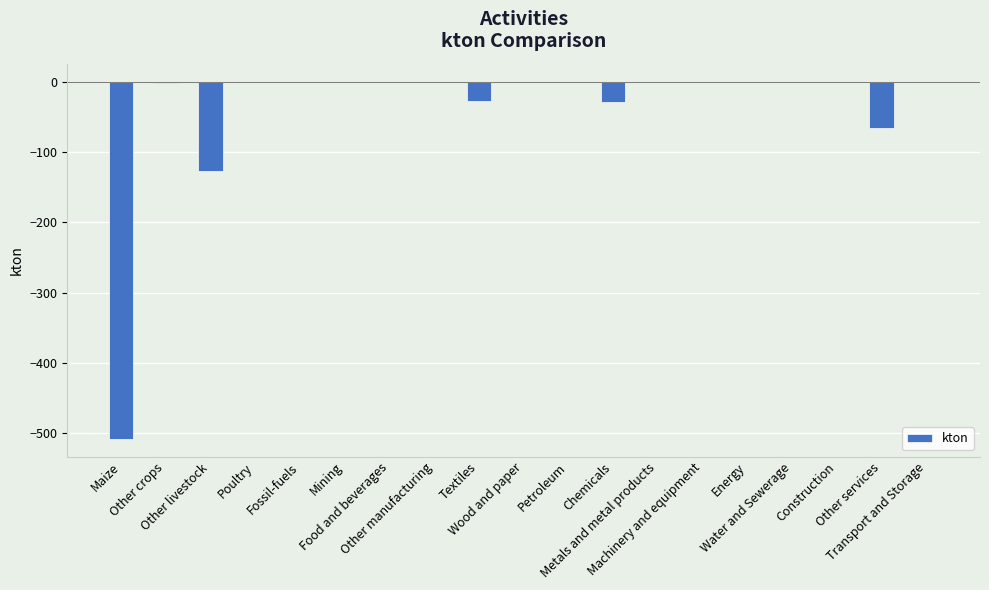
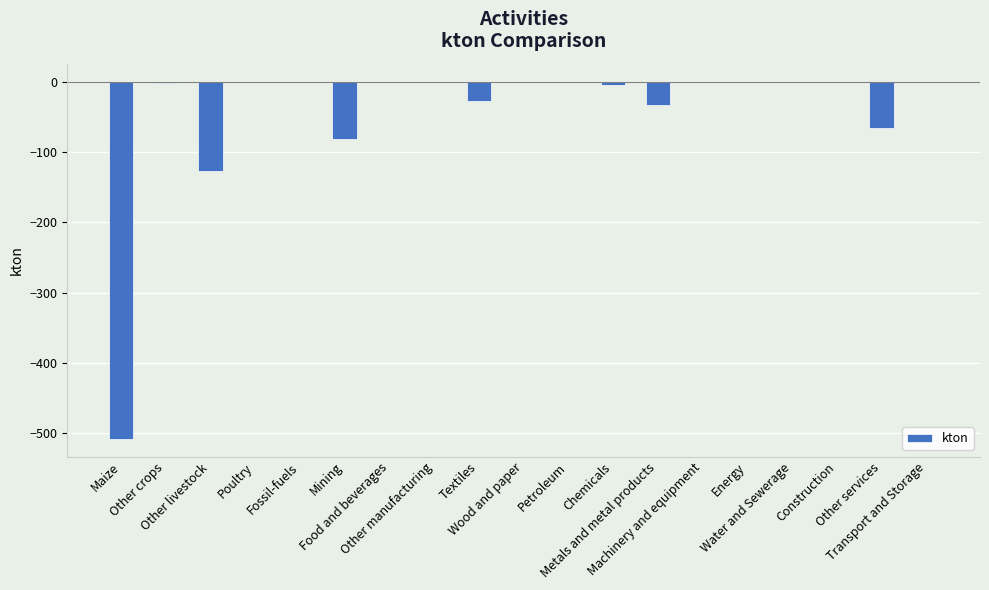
Mining: 0 -> -80
Chemicals: -30 -> 0
Metals and metal products: 0 -> -30
